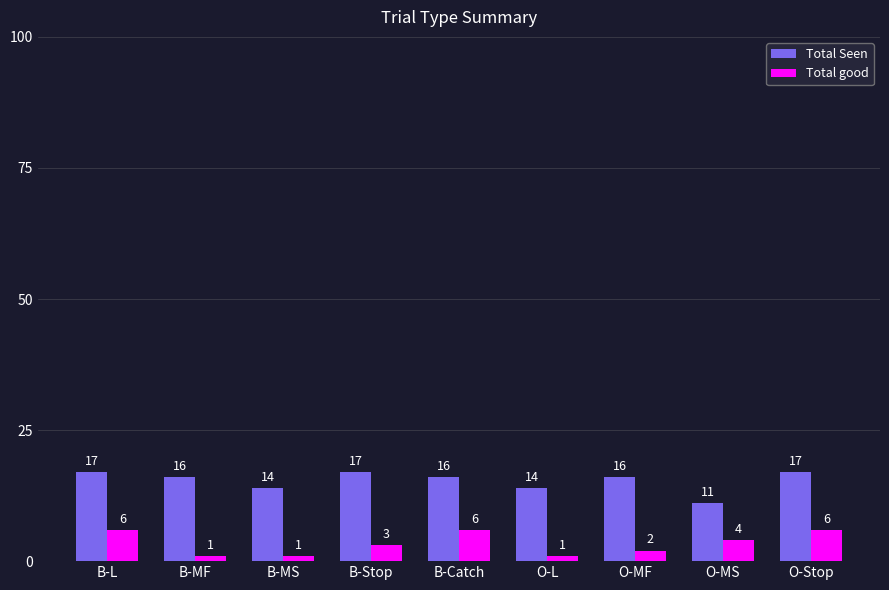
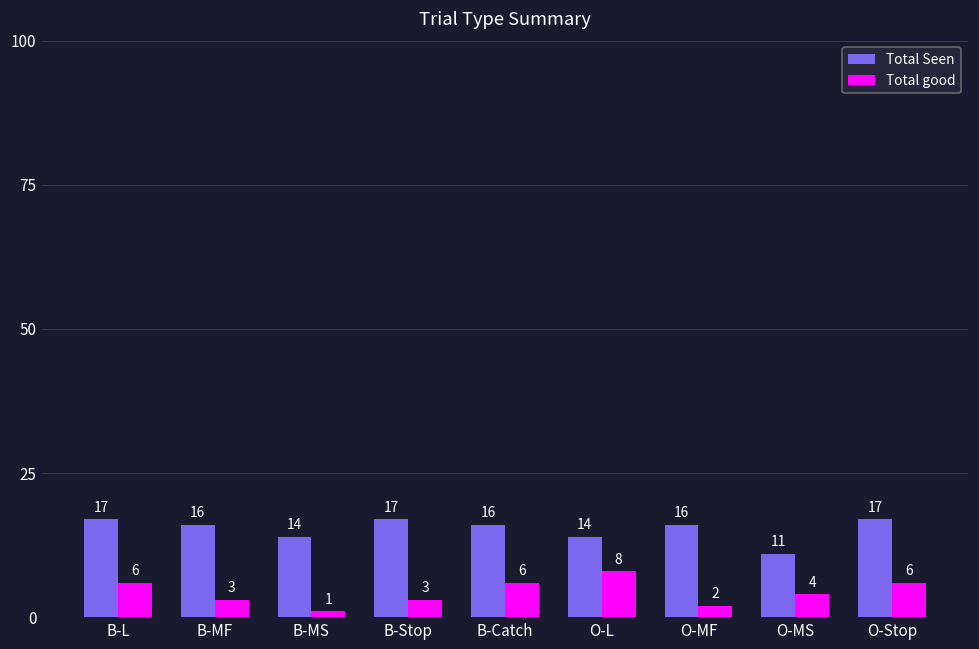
Total good, B-MF: 1 -> 3
Total good, O-L: 1 -> 8
